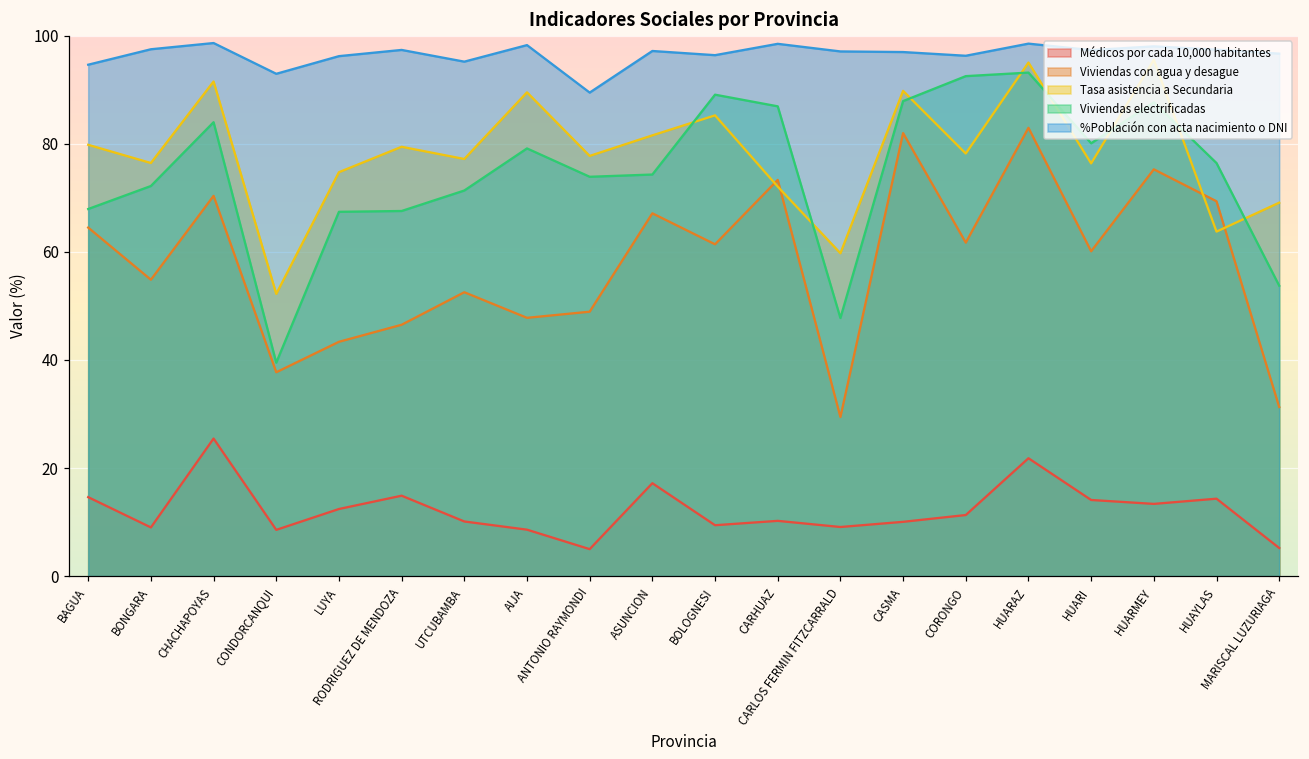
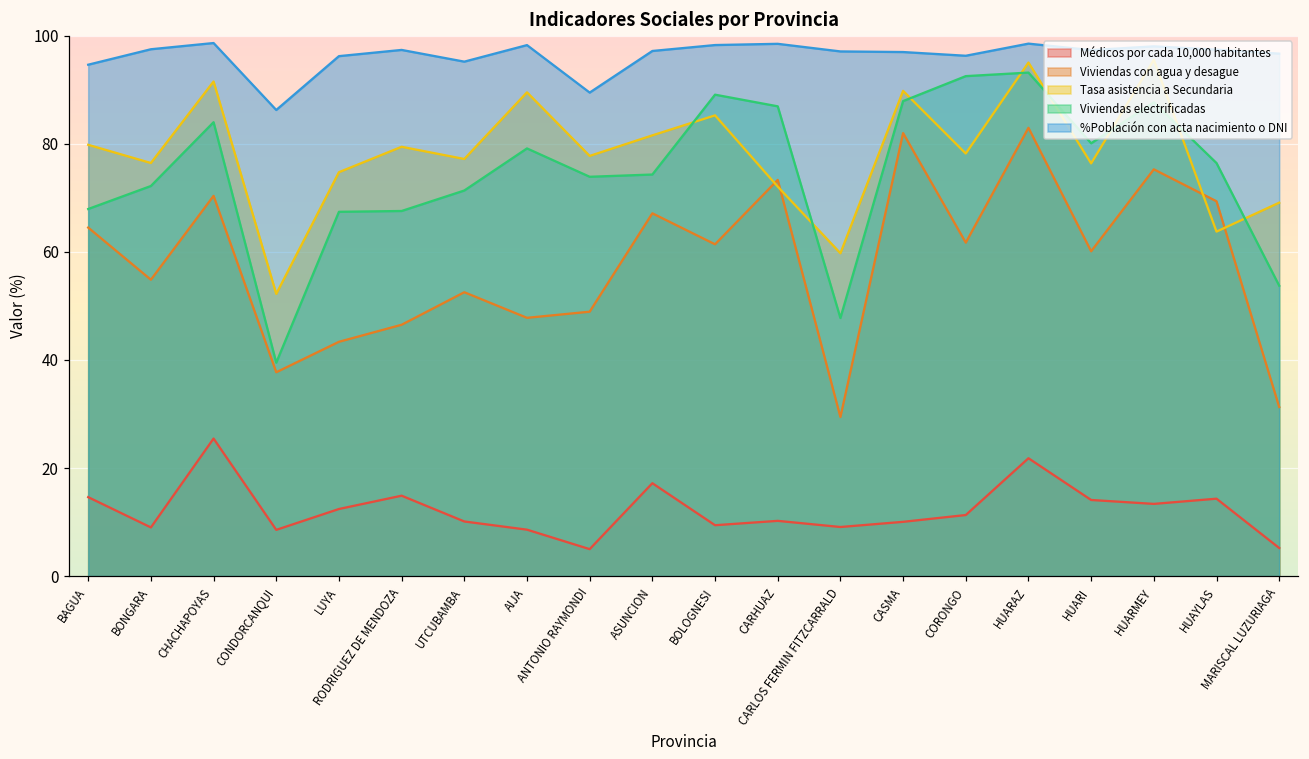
%Población con acta nacimiento o DNI, CONDORCANQUI: 93 -> 86
%Población con acta nacimiento o DNI, BOLOGNESI: 96 -> 98
